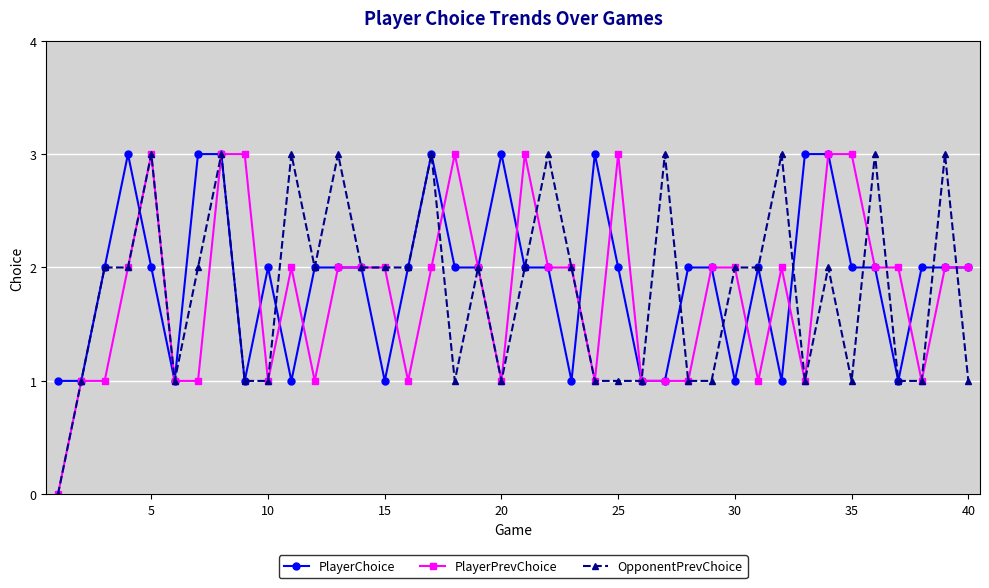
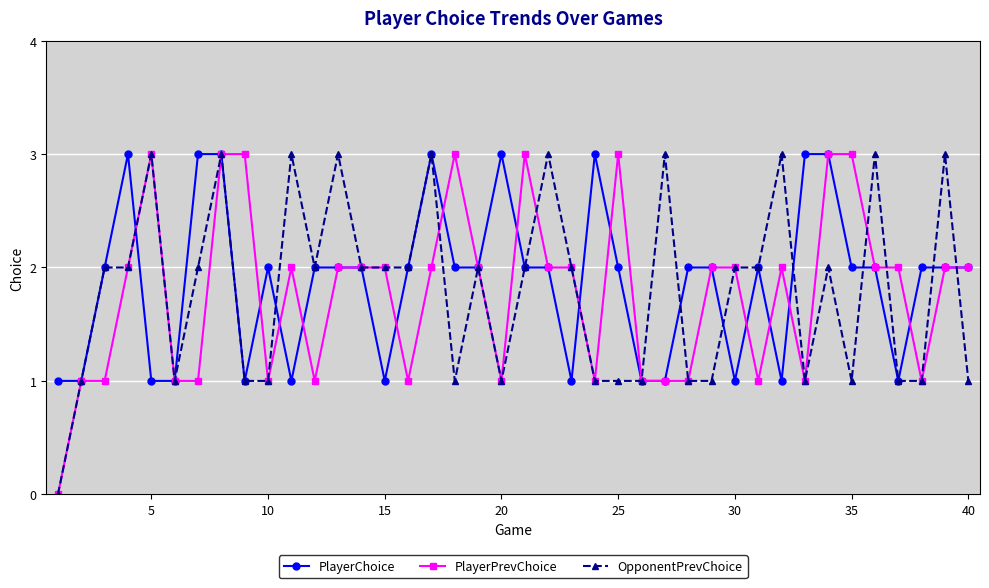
PlayerChoice, 5: 2 -> 1
